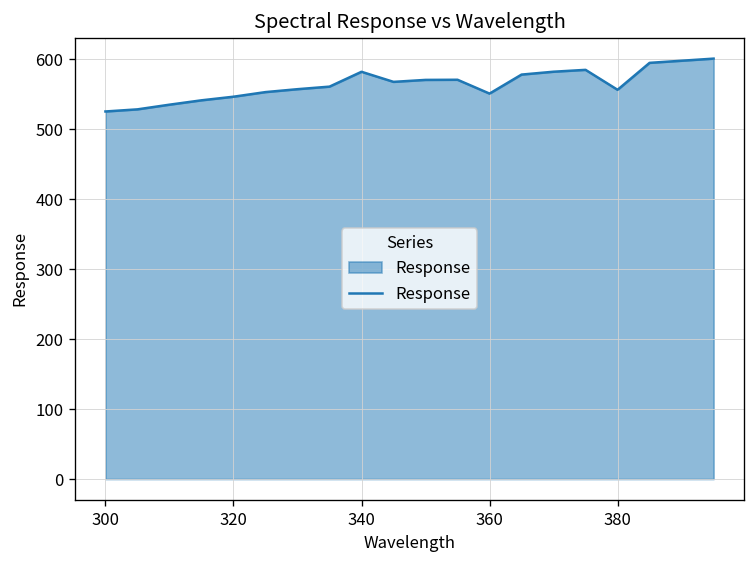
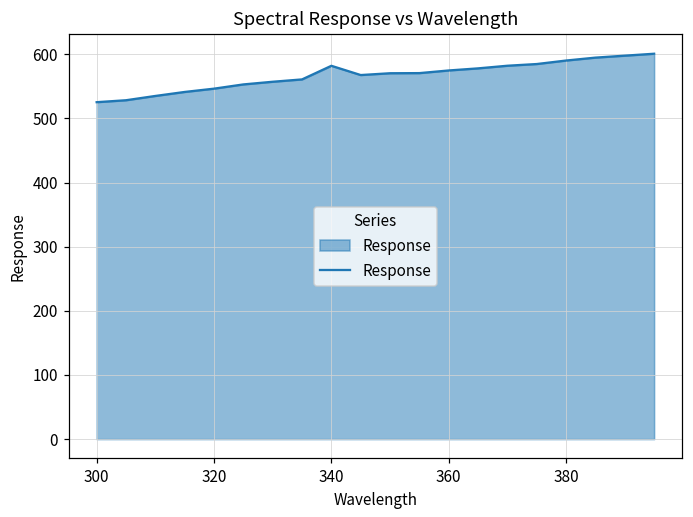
360: 550 -> 570
380: 560 -> 590
